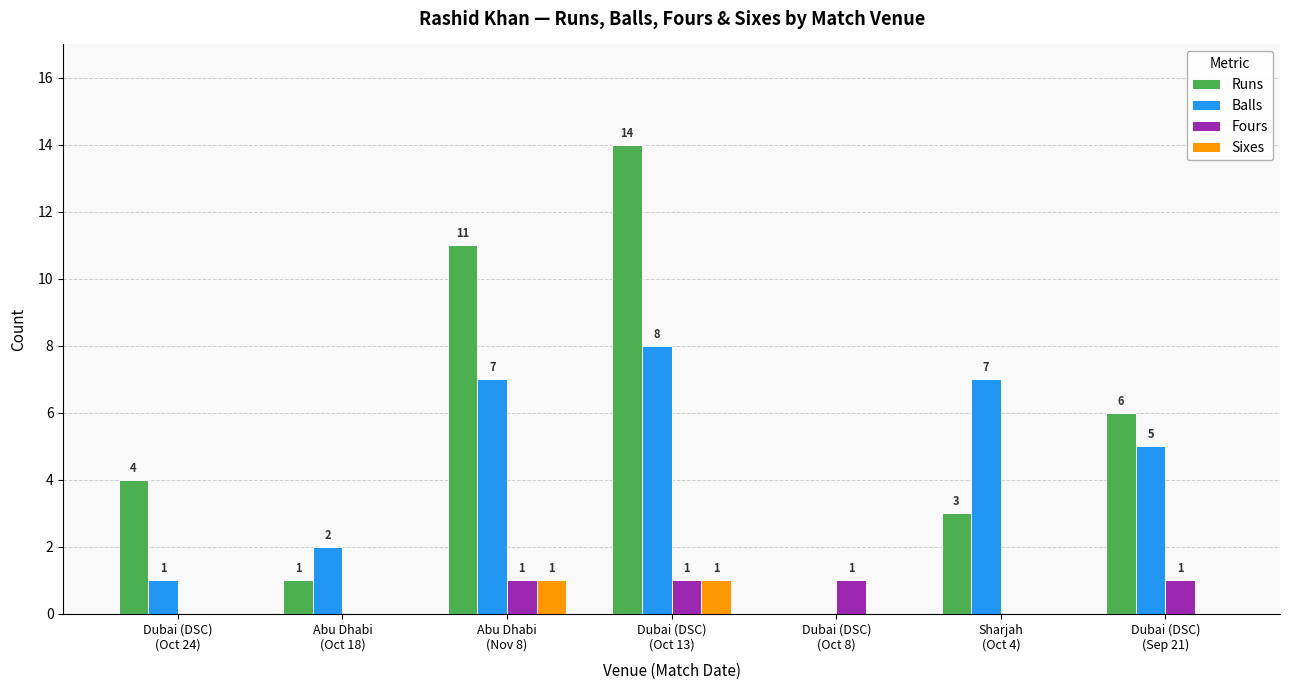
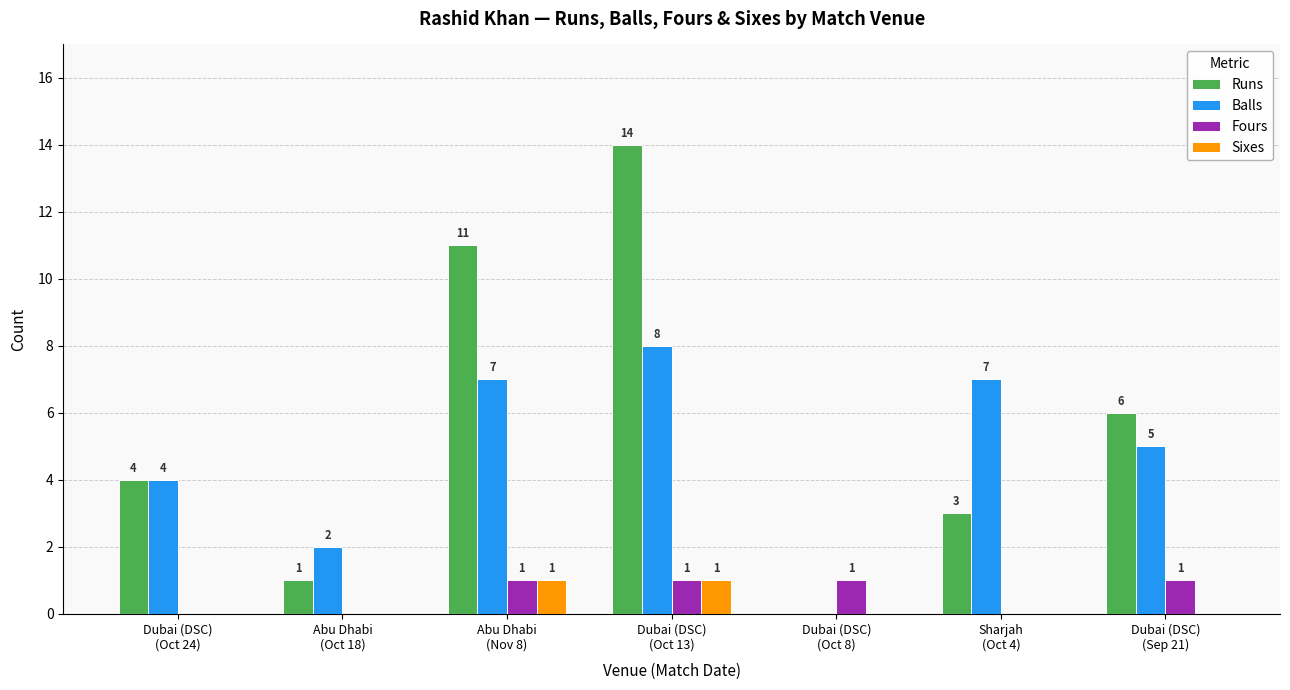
Balls, Dubai (DSC) (Oct 24): 1 -> 4
